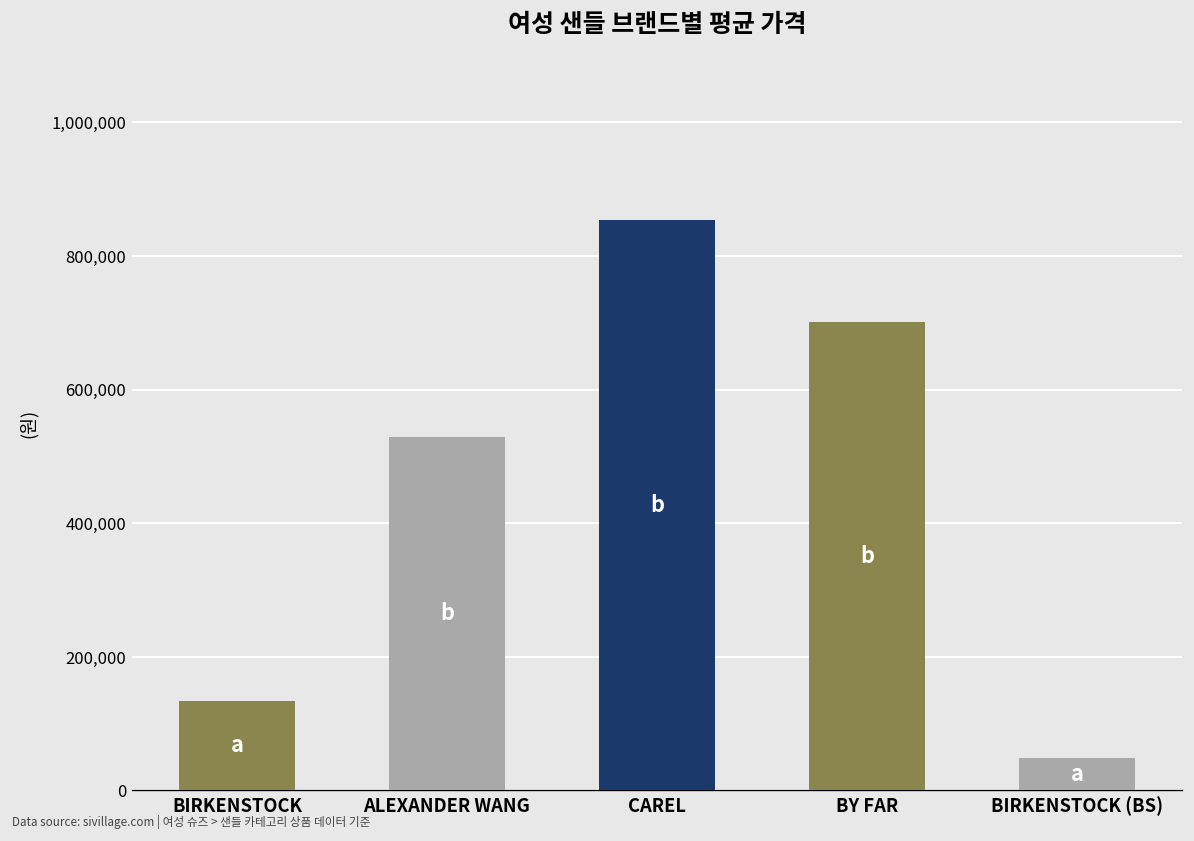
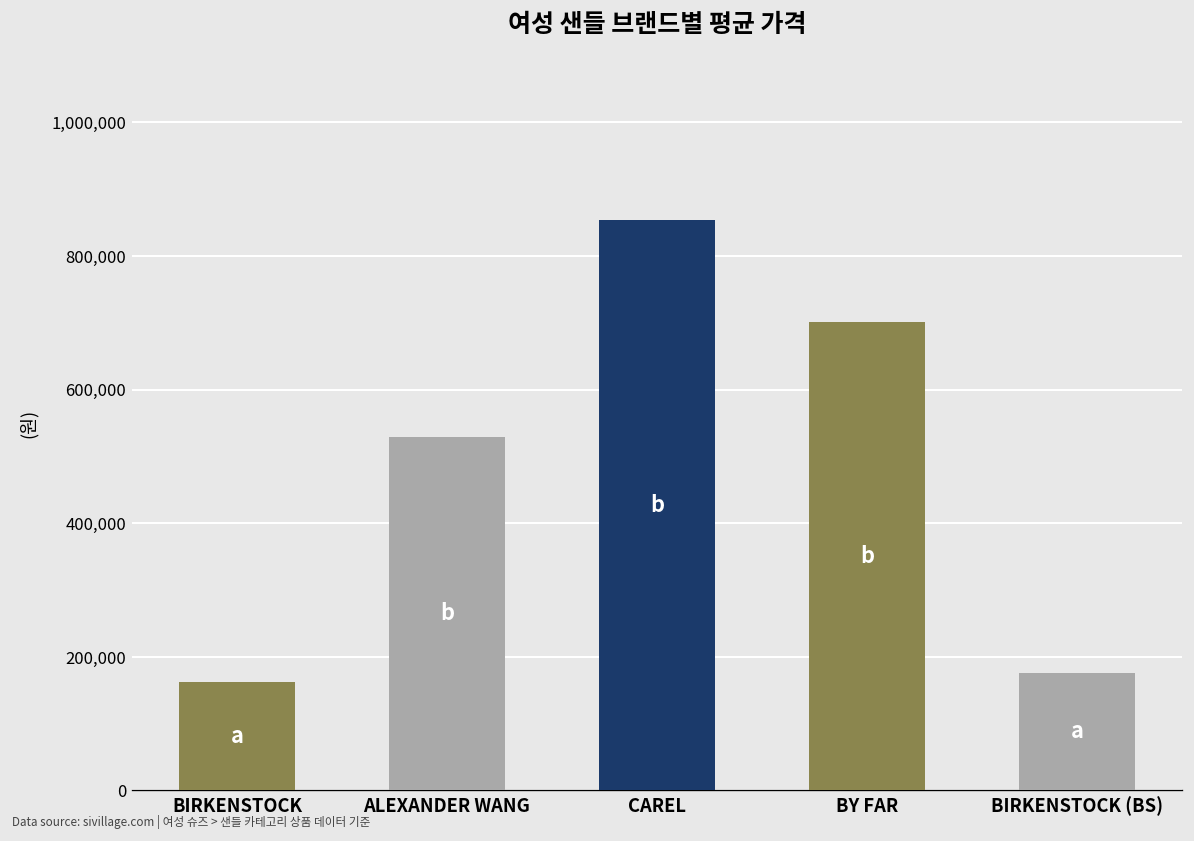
BIRKENSTOCK: 130,000 -> 160,000
BIRKENSTOCK (BS): 50,000 -> 180,000
